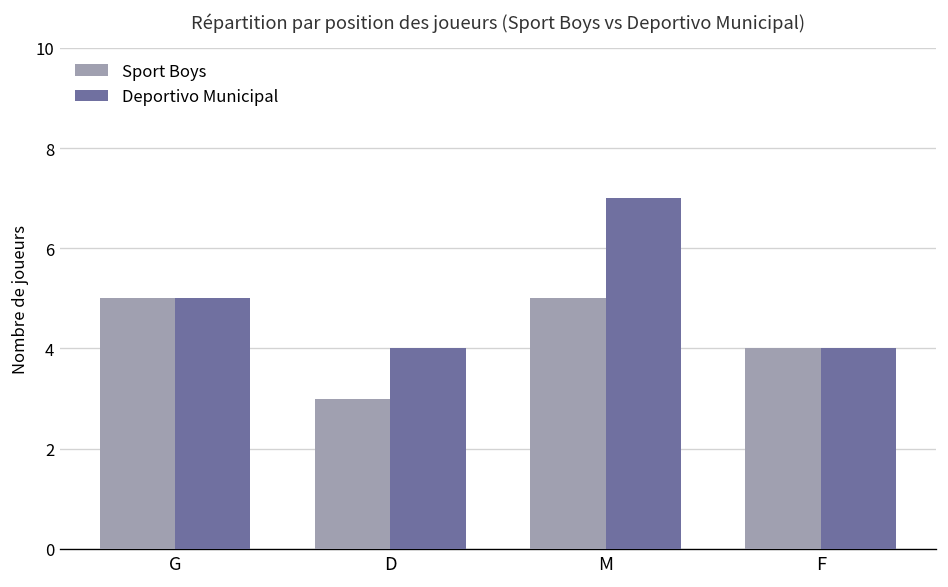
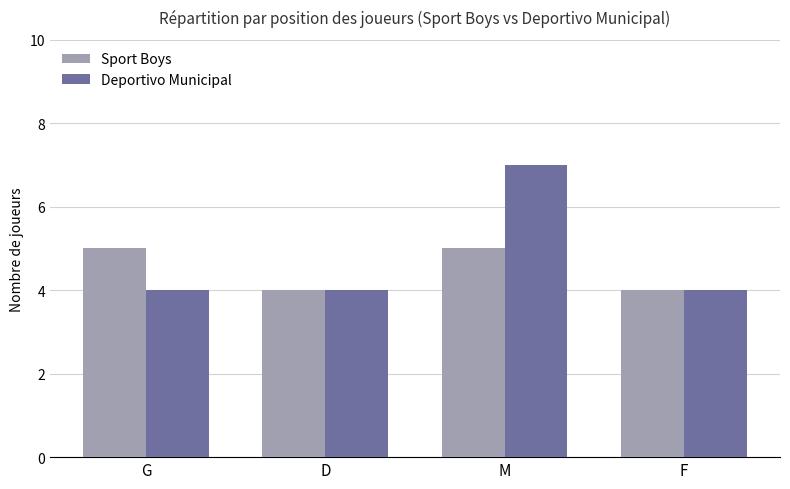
Deportivo Municipal, G: 5 -> 4
Sport Boys, D: 3 -> 4
